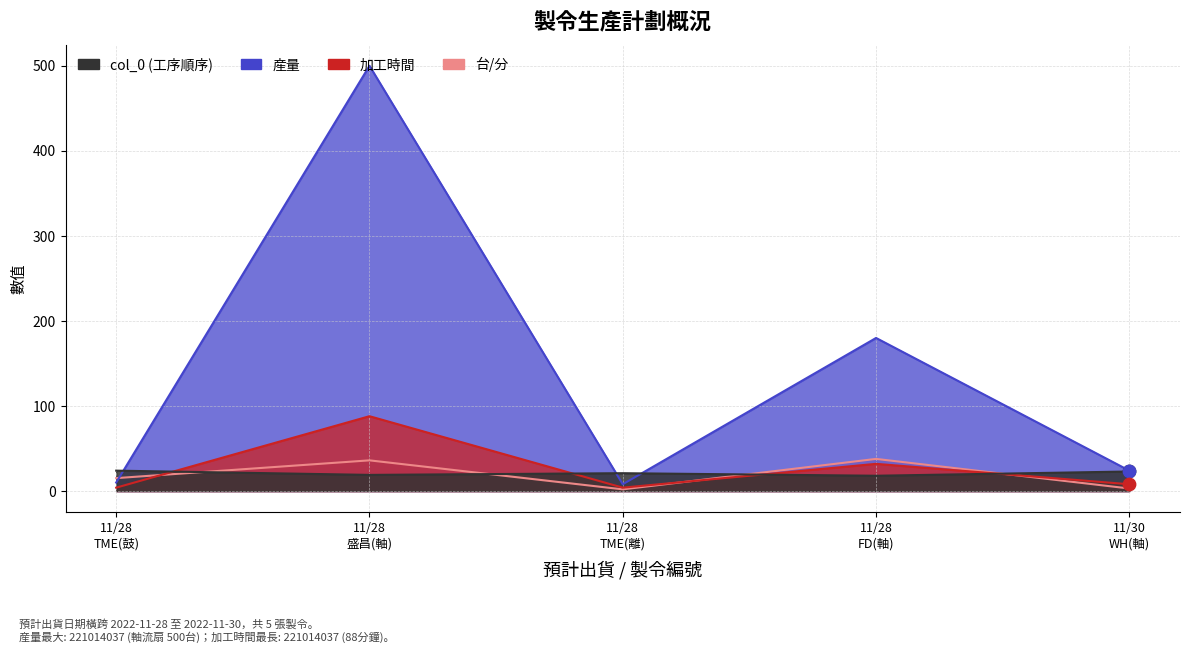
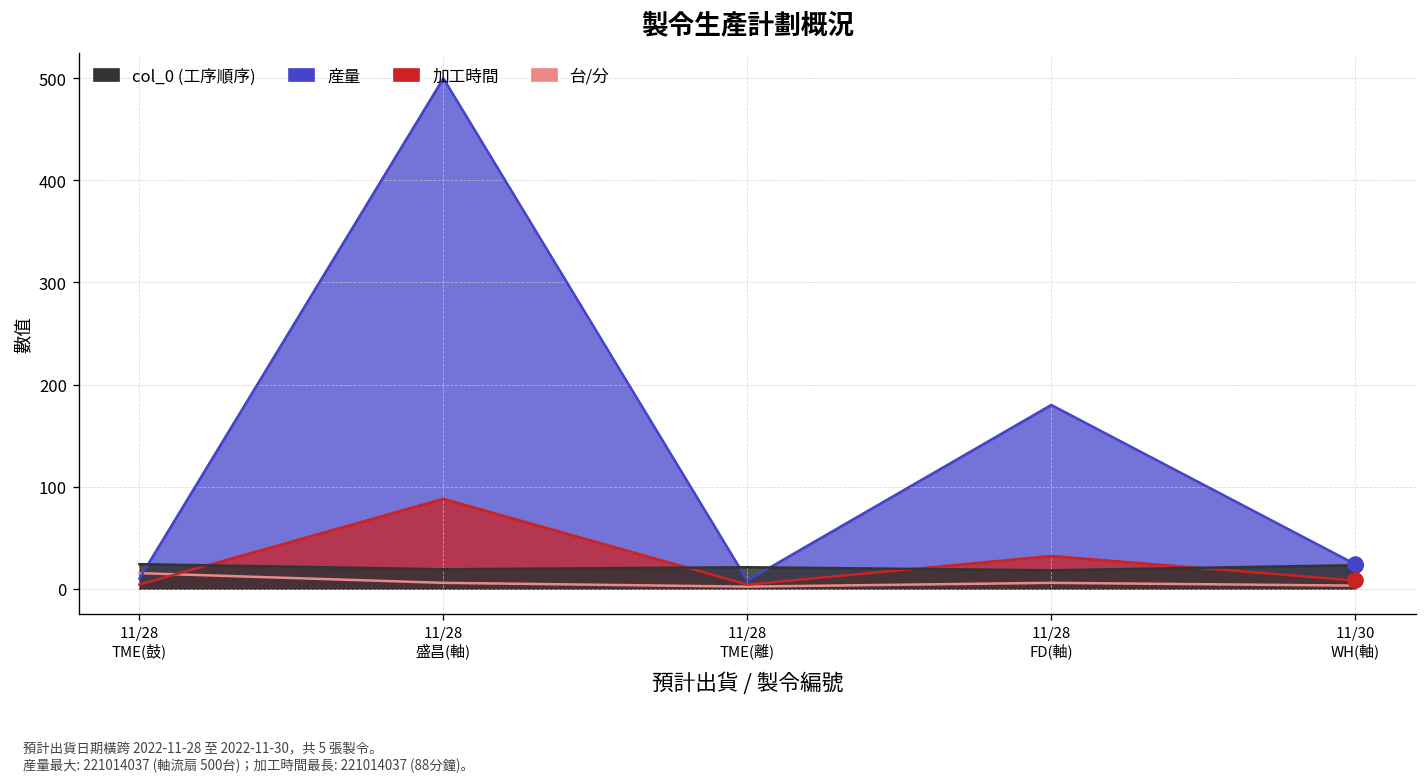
台/分, 11/28 盛昌(軸): 40 -> 10
台/分, 11/28 FD(軸): 40 -> 10
